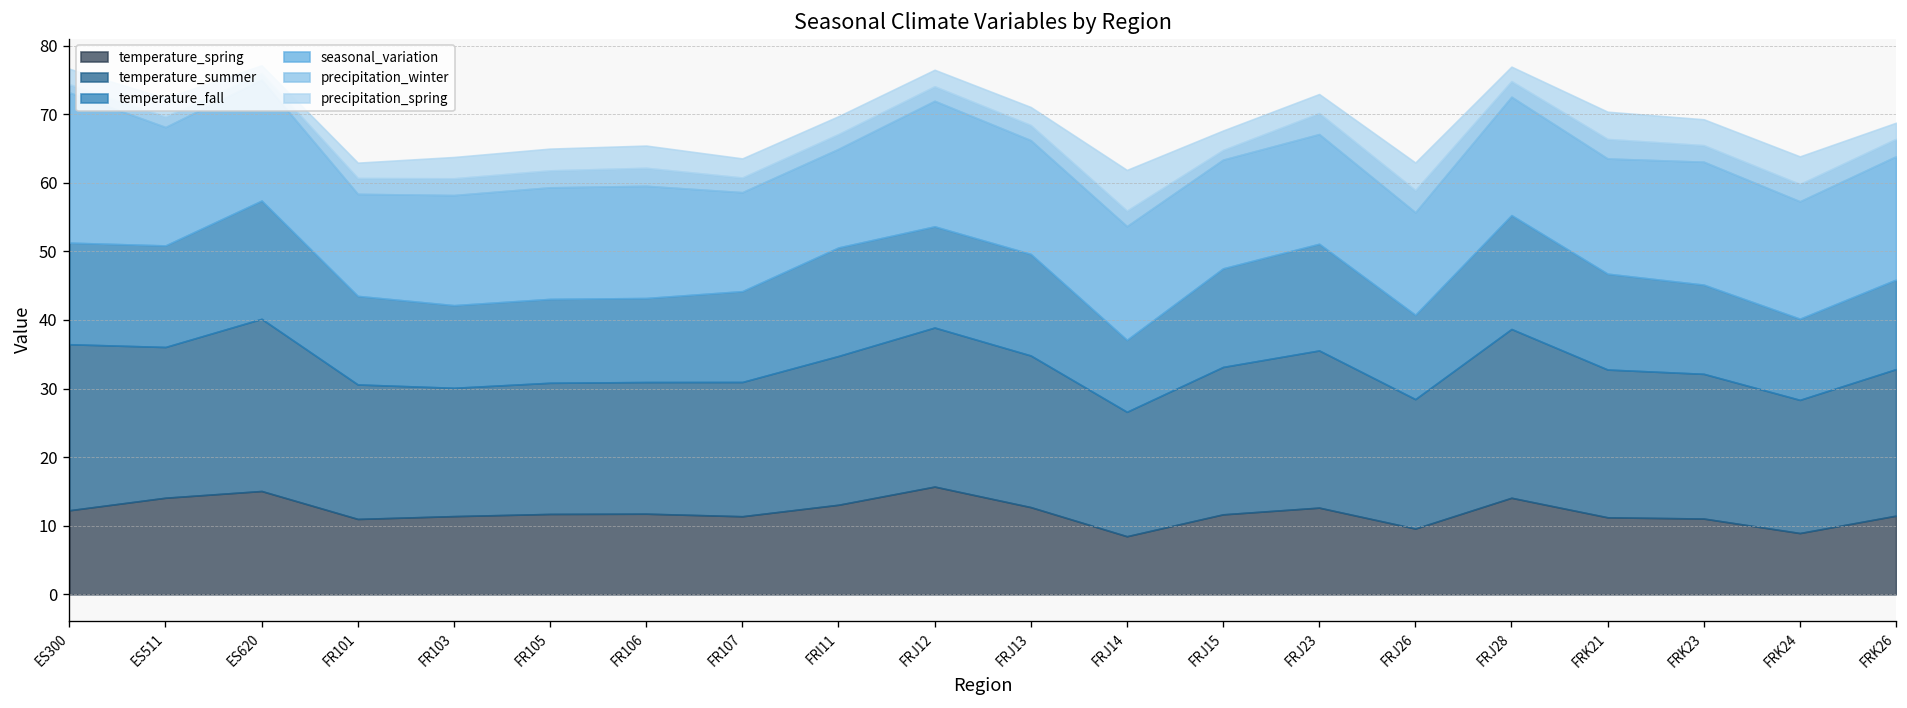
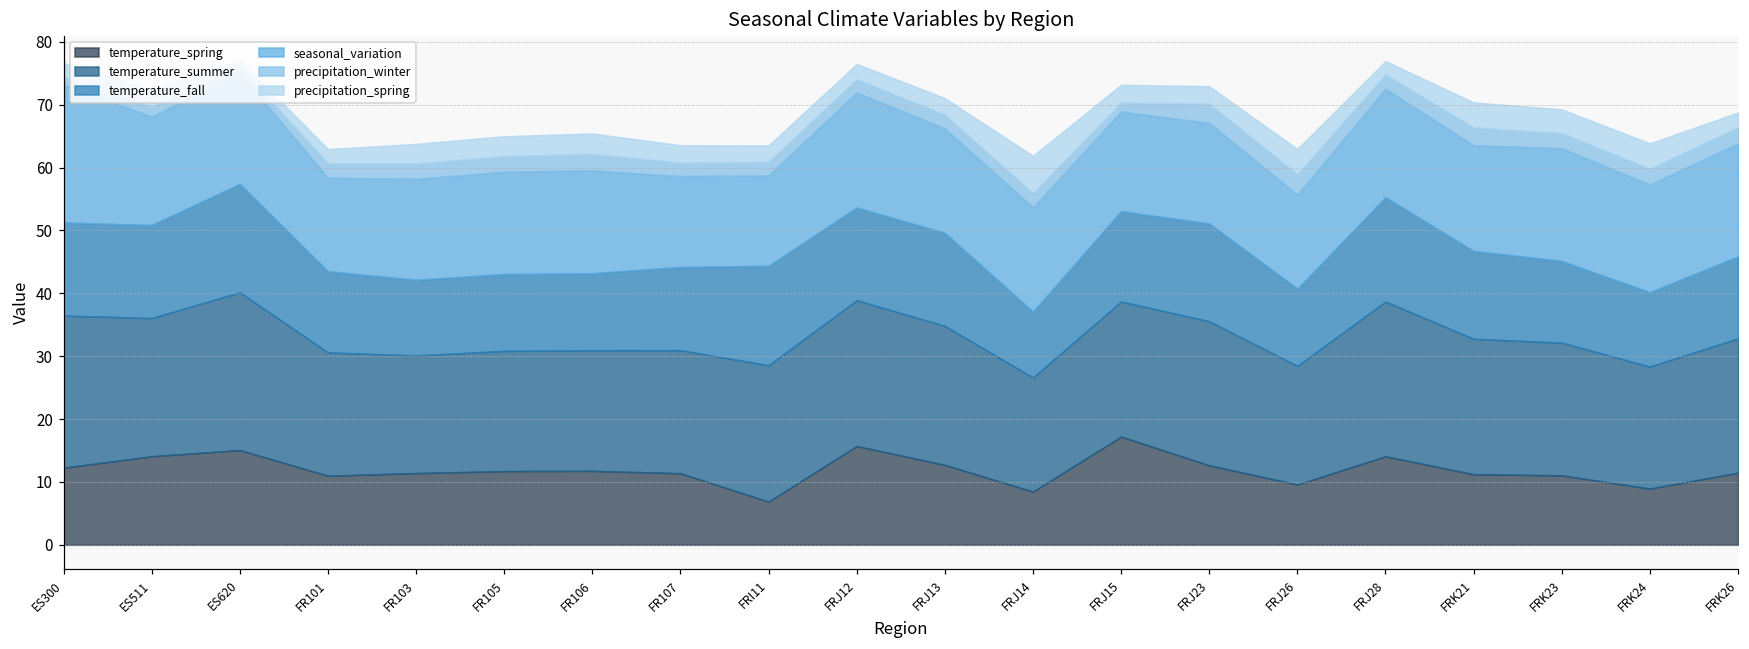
temperature_spring, FRI11: 13 -> 7
temperature_spring, FRJ15: 12 -> 17
